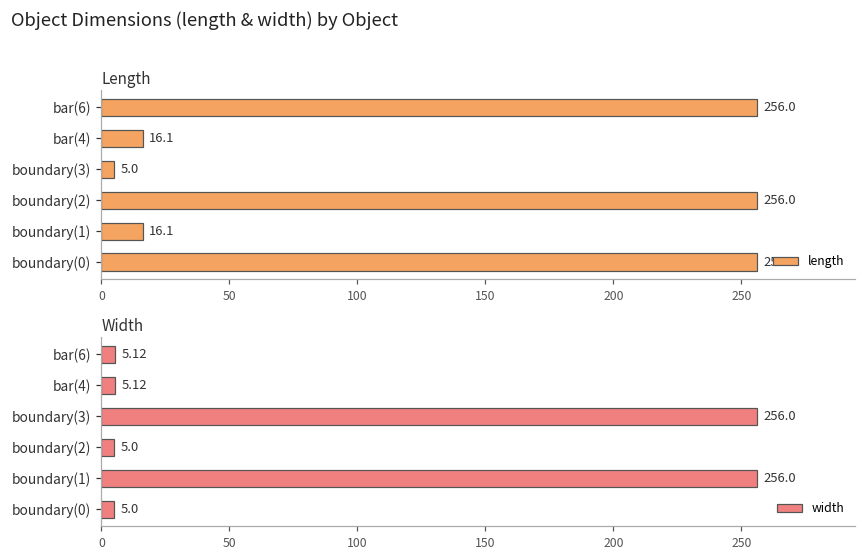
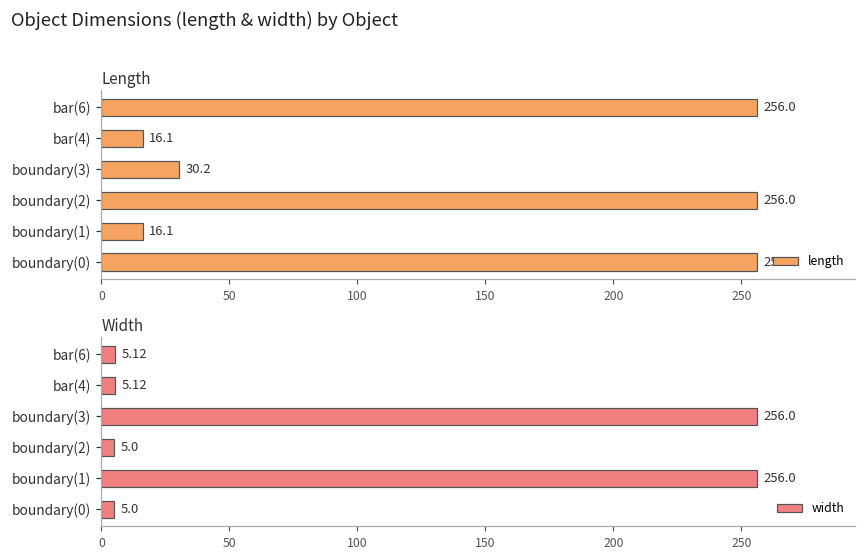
Length, boundary(3): 5.0 -> 30.2
